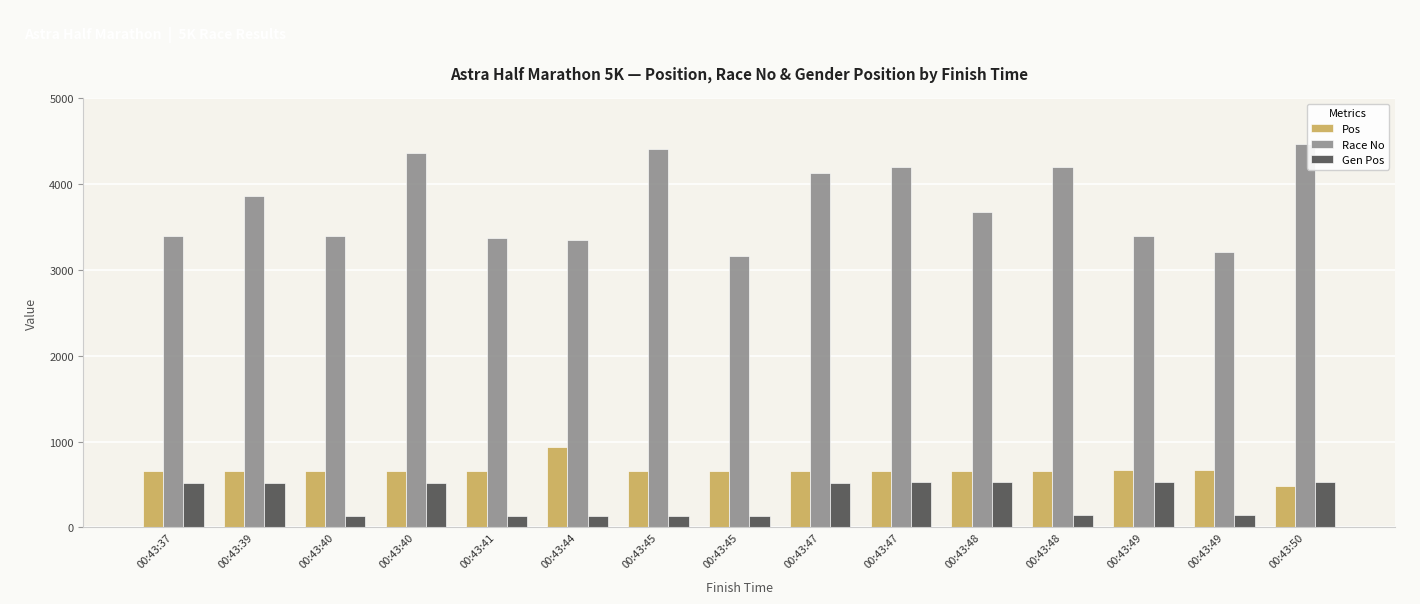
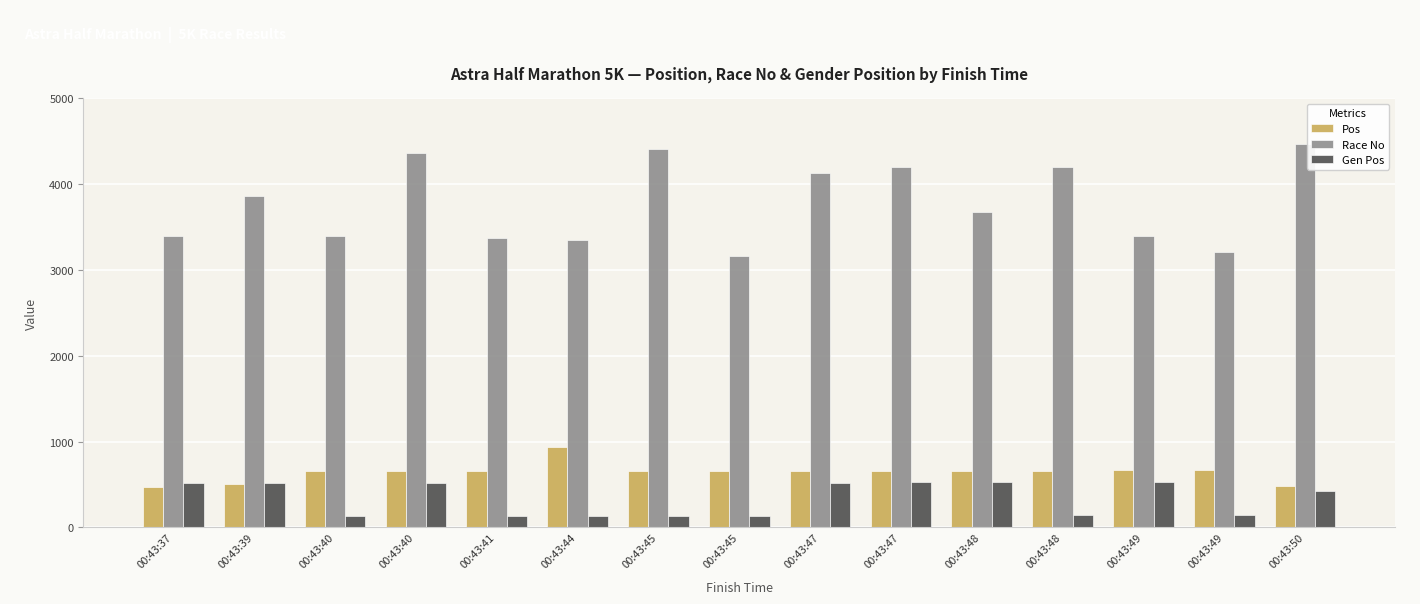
Pos, 00:43:37: 700 -> 500
Pos, 00:43:39: 700 -> 500
Gen Pos, 00:43:50: 500 -> 400
